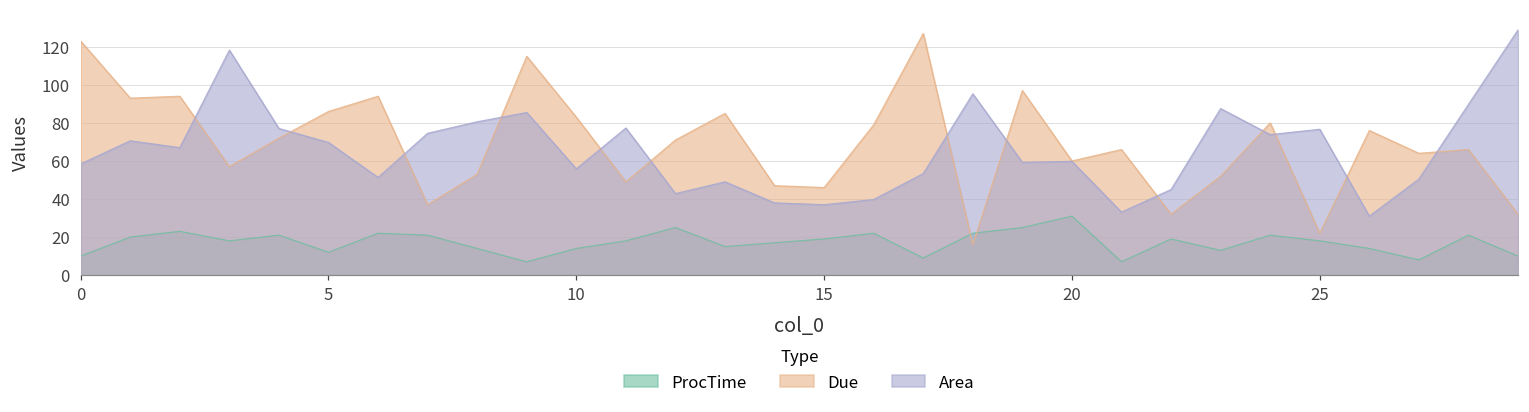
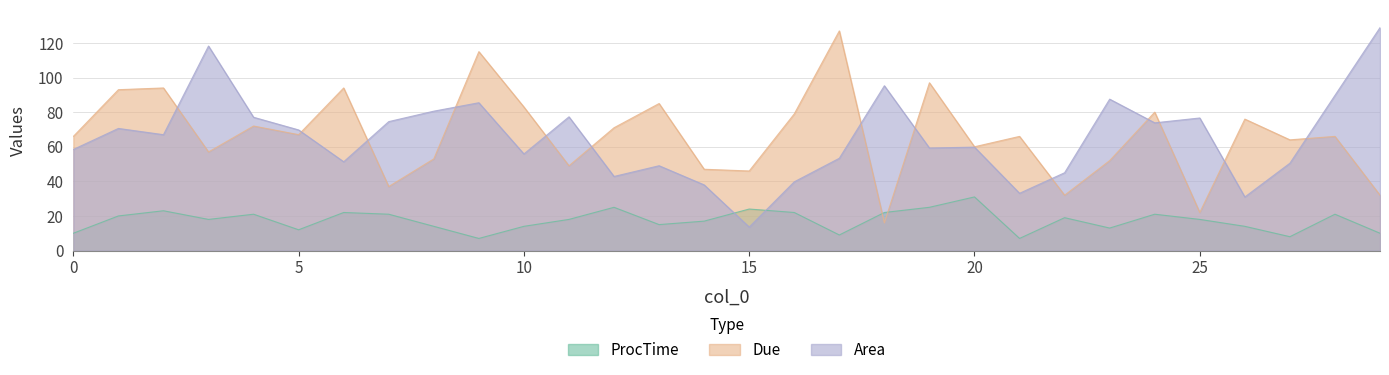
Due, 0: 123 -> 66
Due, 5: 86 -> 67
ProcTime, 15: 19 -> 24
Area, 15: 37 -> 14
